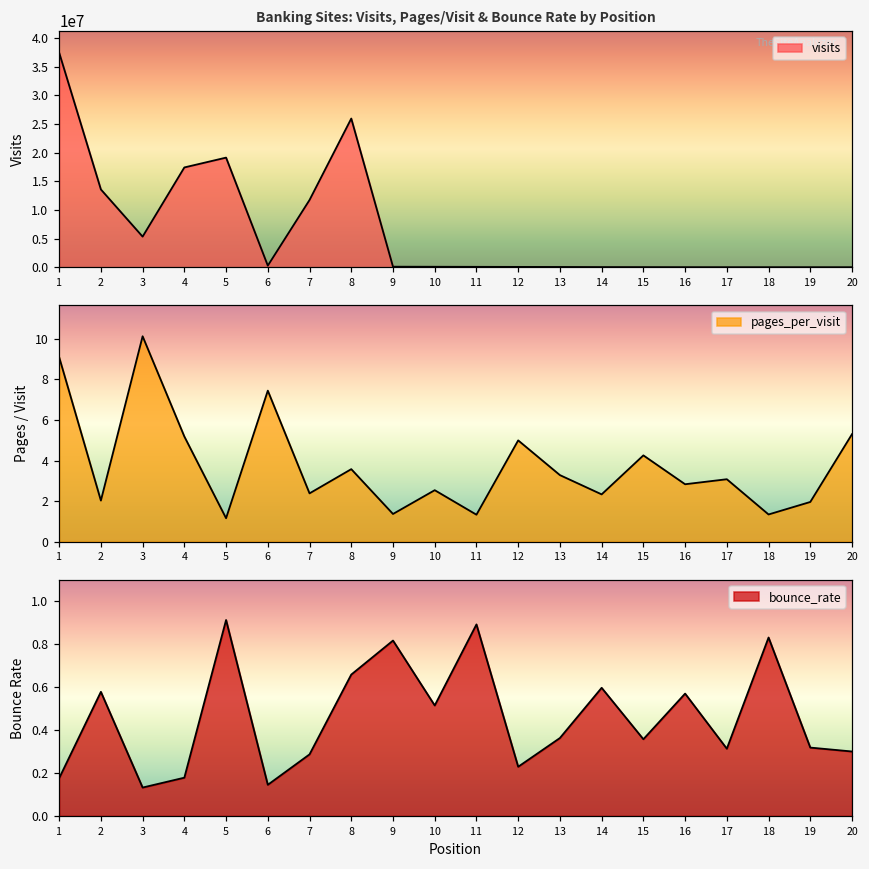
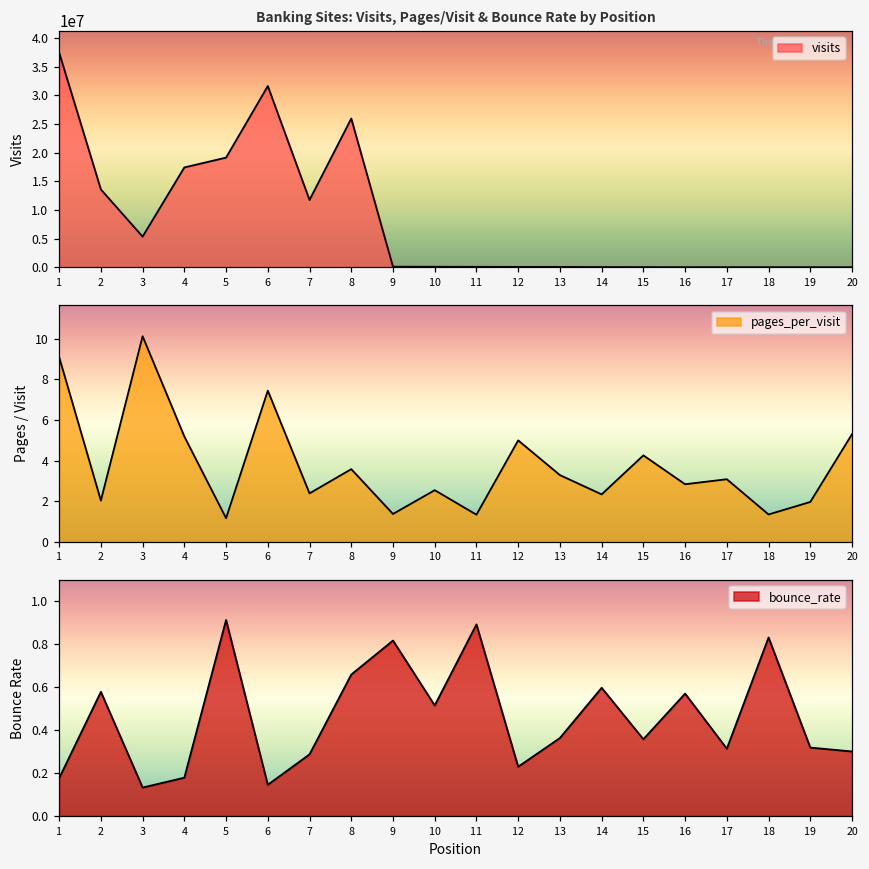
Banking Sites: Visits, Pages/Visit & Bounce Rate by Position, 6: 0 -> 32000000
